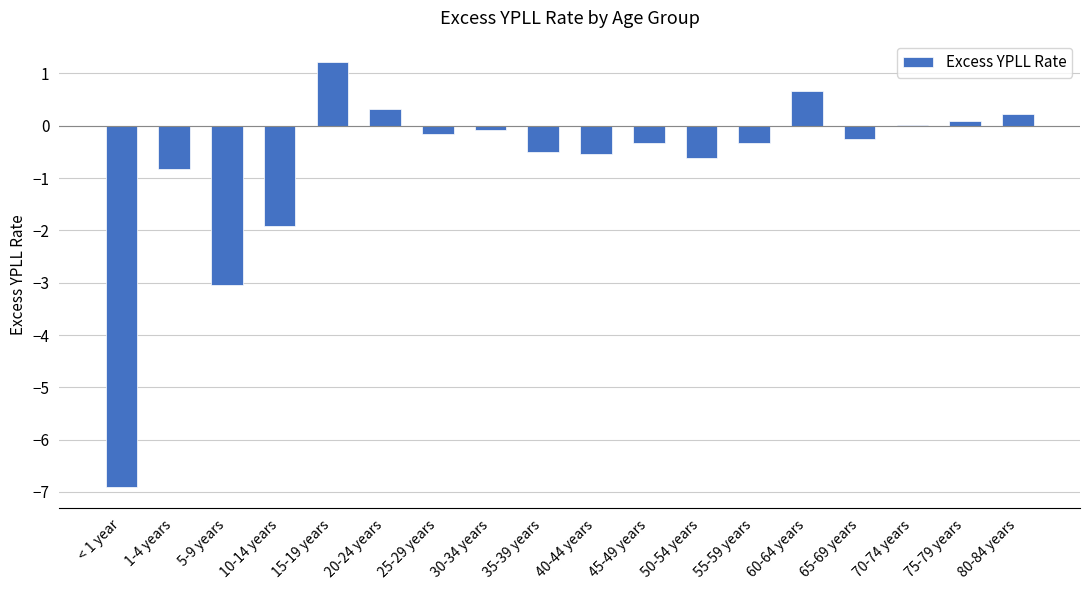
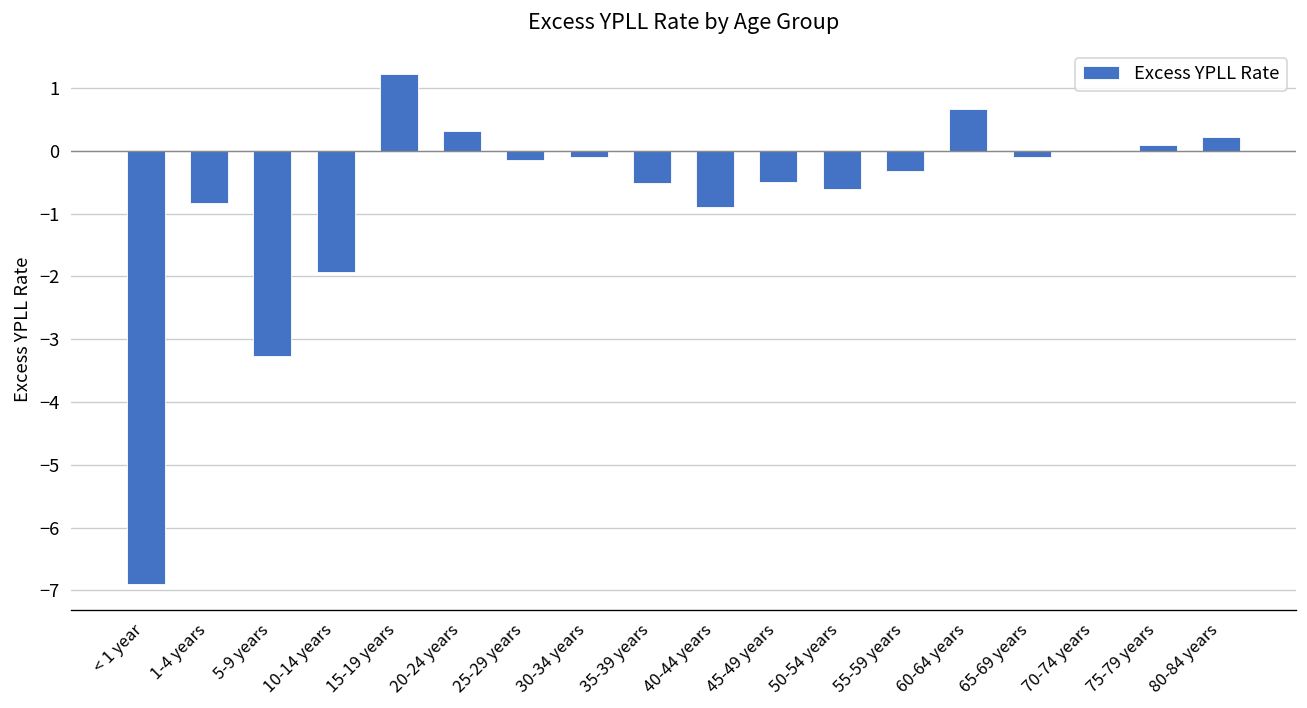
5-9 years: -3.0 -> -3.3
40-44 years: -0.5 -> -0.9
45-49 years: -0.3 -> -0.5
65-69 years: -0.3 -> -0.1
